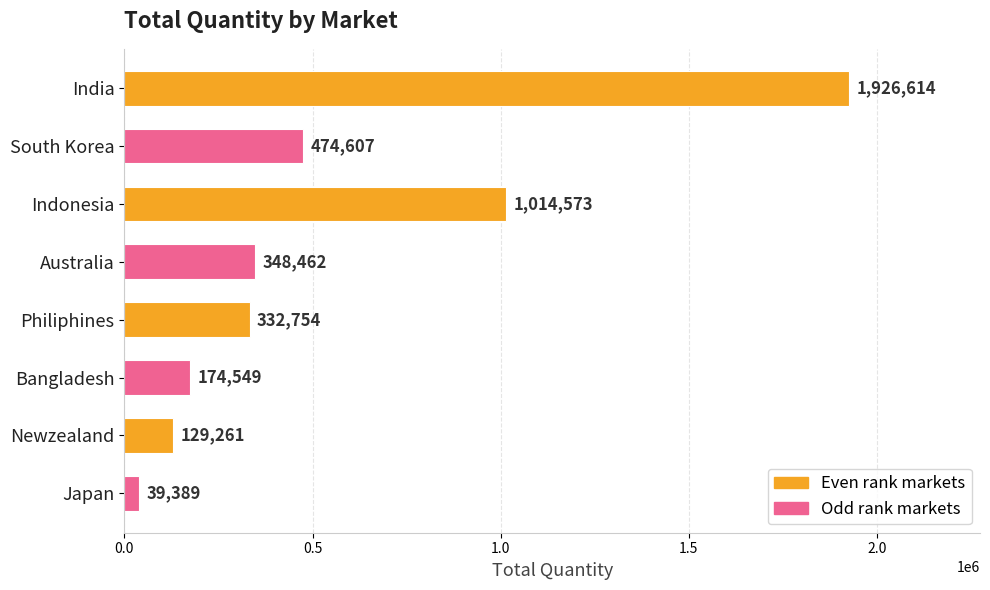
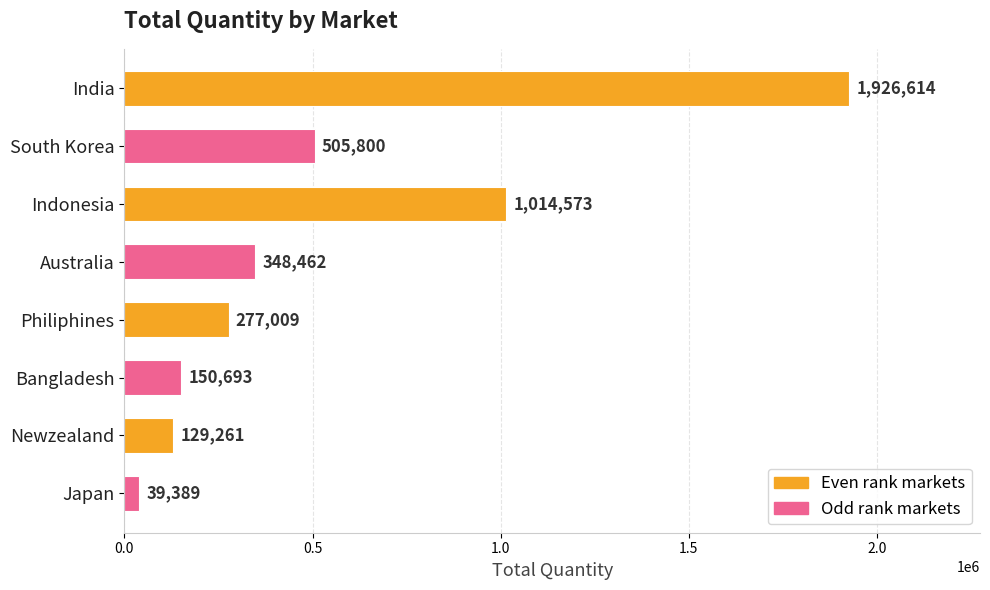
South Korea: 474,607 -> 505,800
Philiphines: 332,754 -> 277,009
Bangladesh: 174,549 -> 150,693
